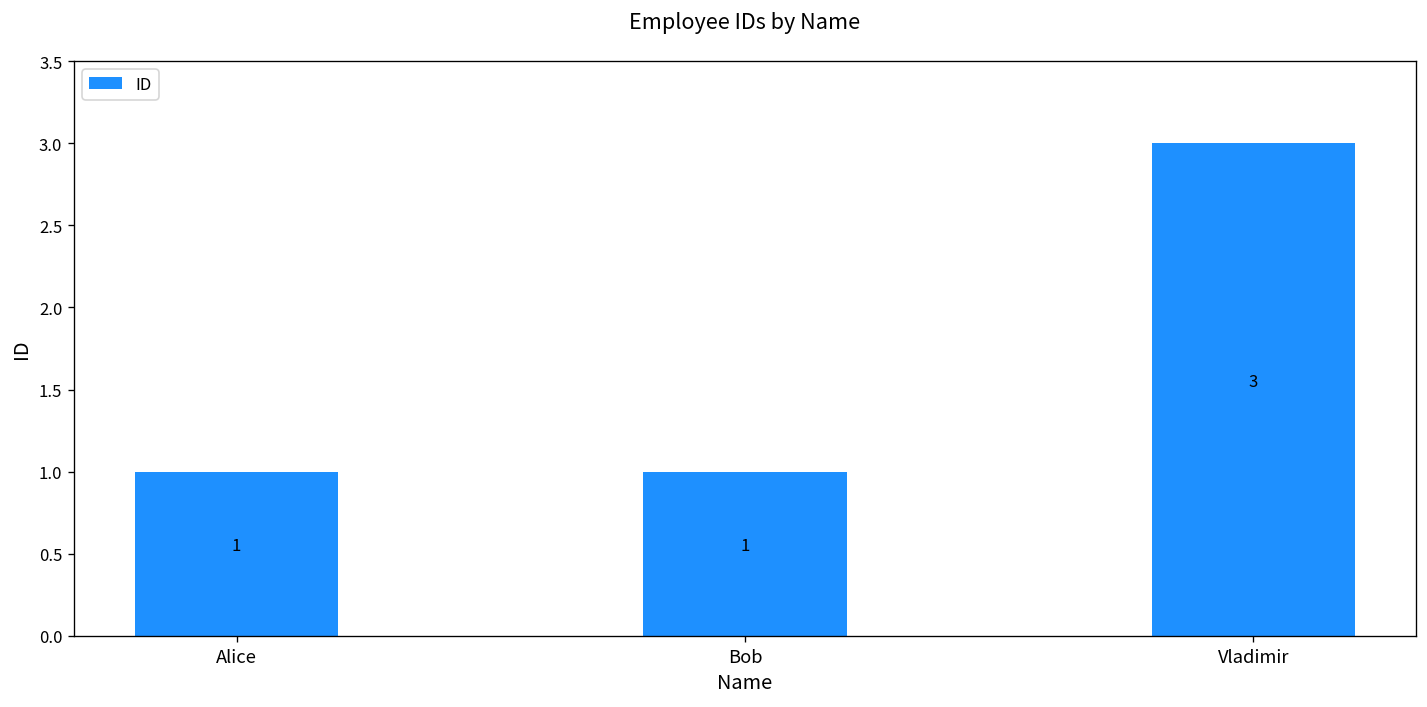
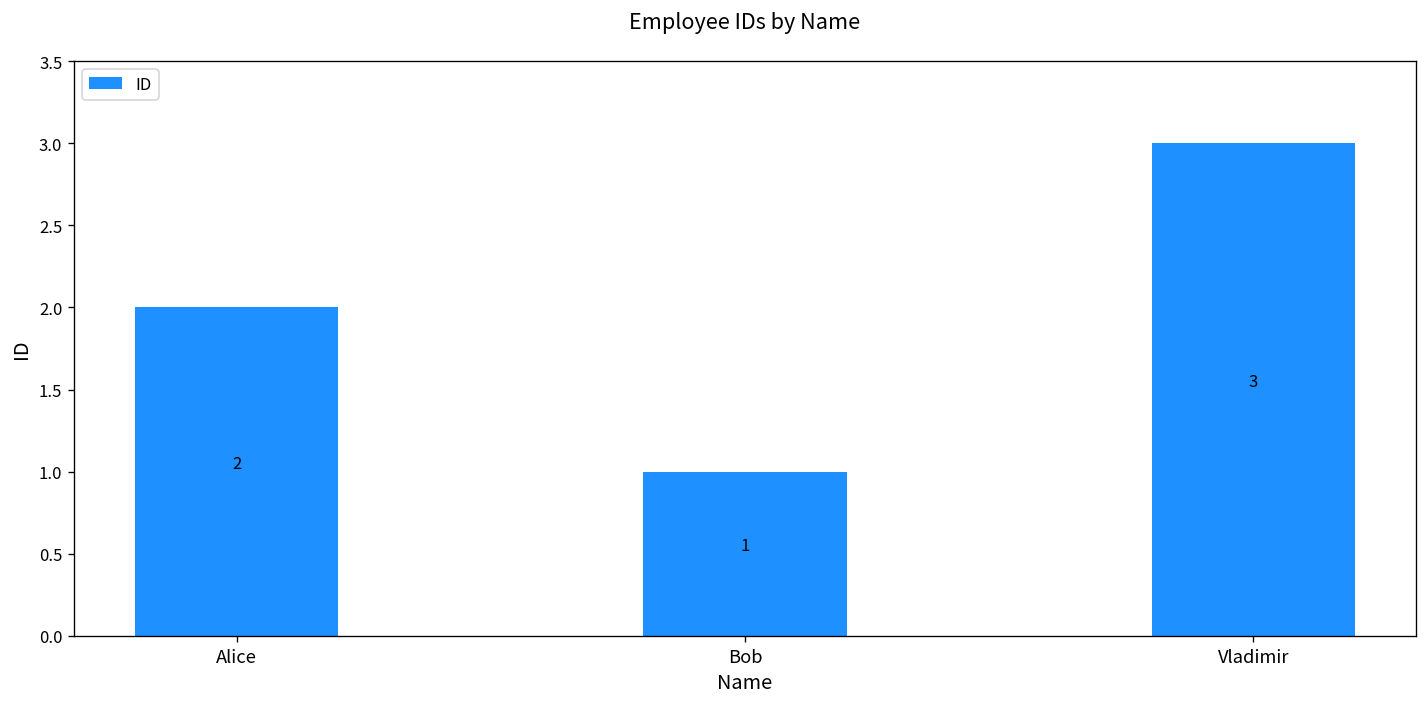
Alice: 1 -> 2
